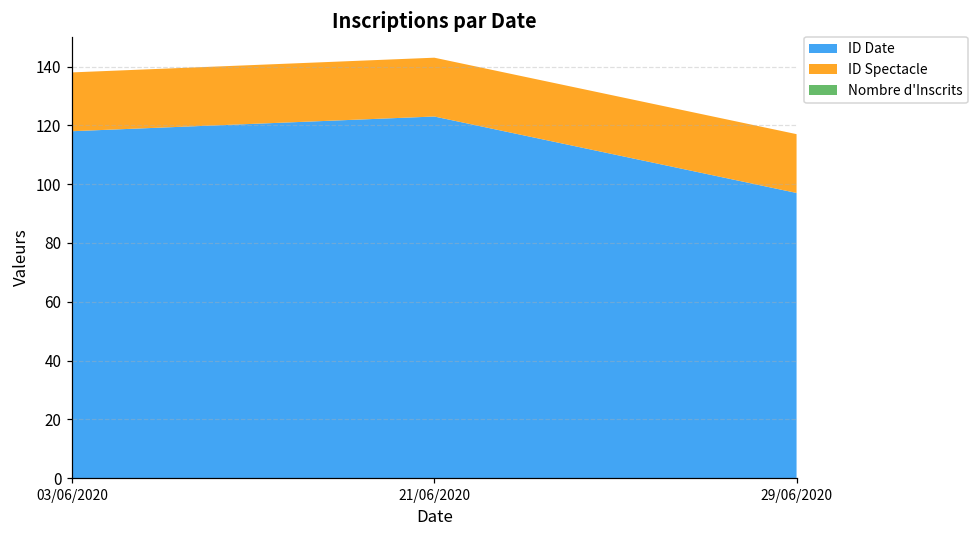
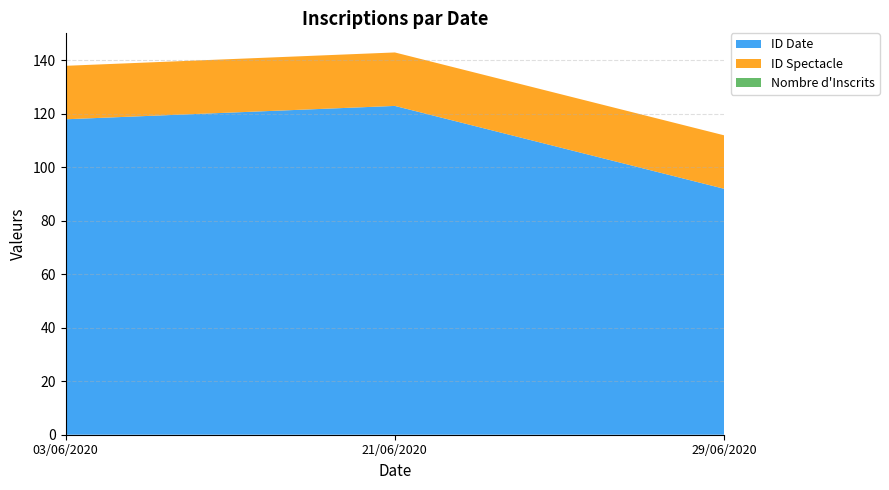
ID Date, 29/06/2020: 97 -> 92
